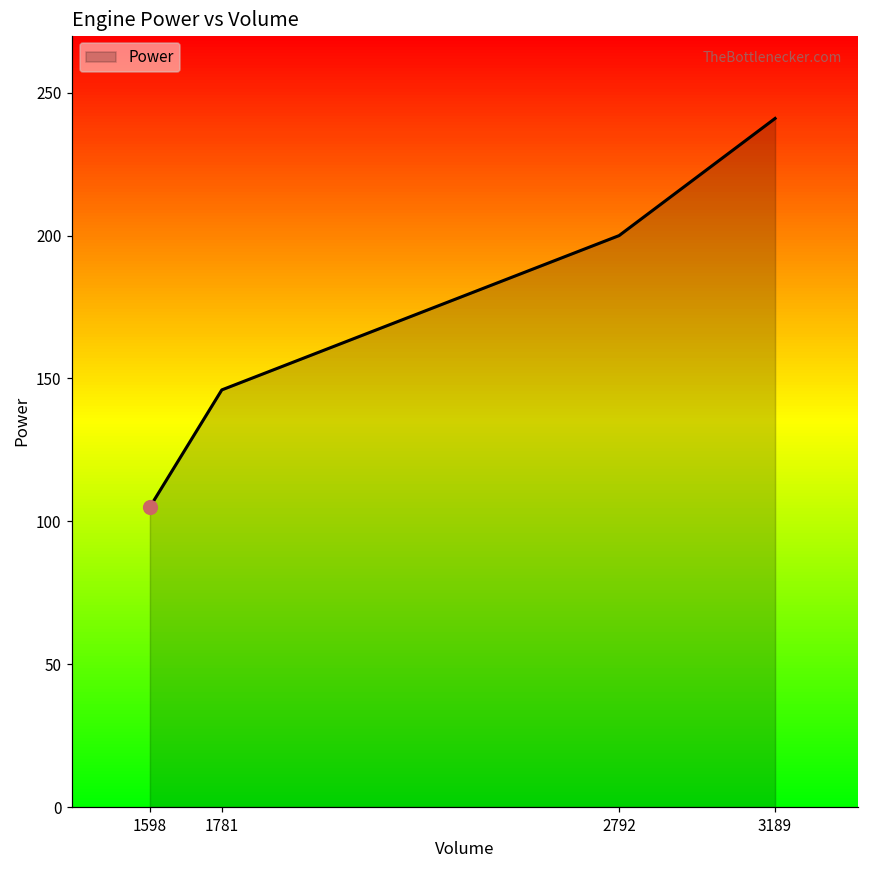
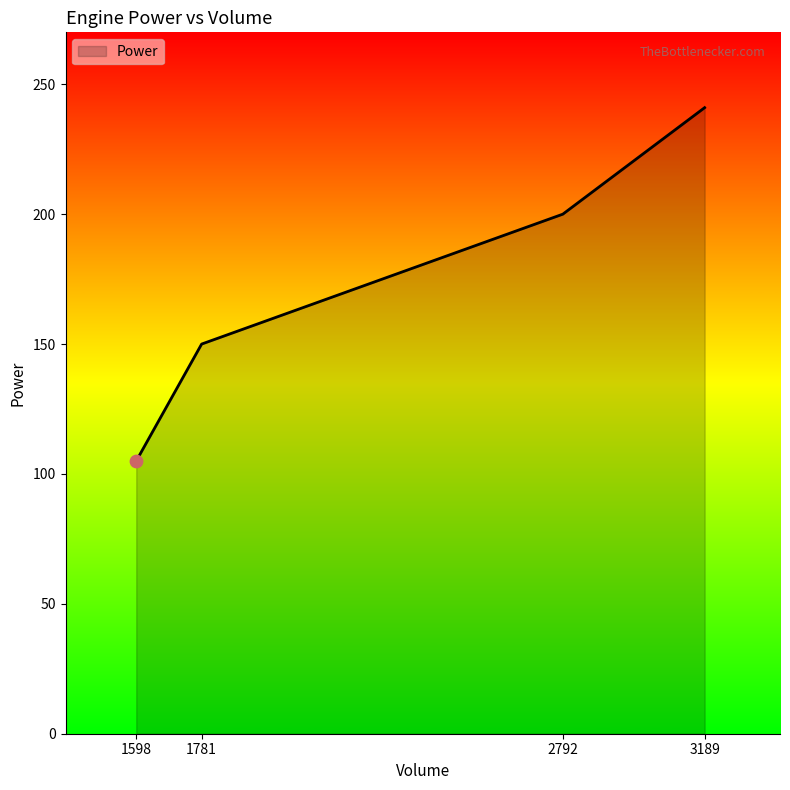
Power, 1781: 146 -> 150
